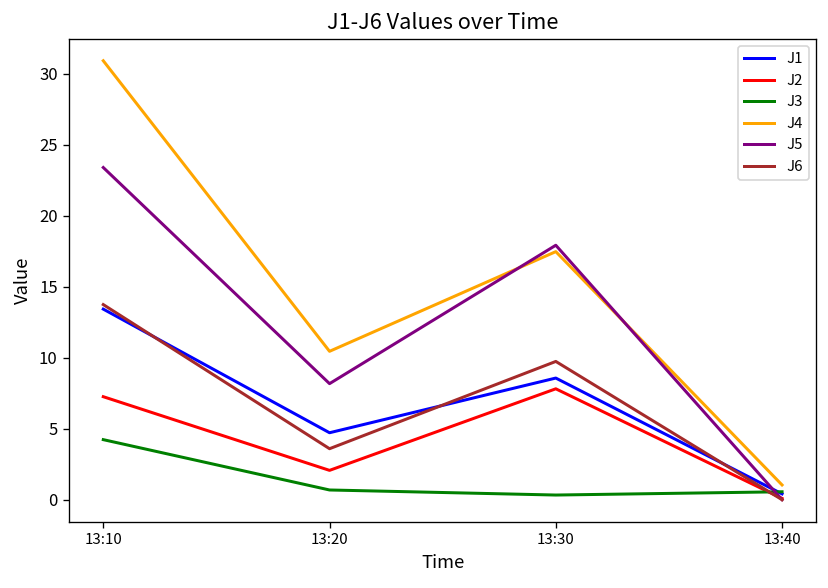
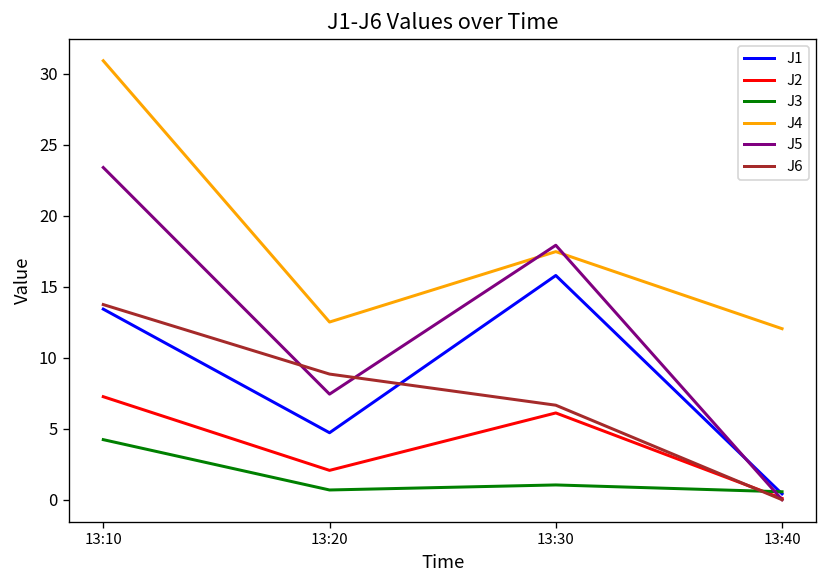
J4, 13:20: 10.5 -> 12.5
J5, 13:20: 8.2 -> 7.4
J6, 13:20: 3.6 -> 8.9
J1, 13:30: 8.6 -> 15.8
J2, 13:30: 7.8 -> 6.1
J3, 13:30: 0.3 -> 1.0
J6, 13:30: 9.7 -> 6.7
J4, 13:40: 1.0 -> 12.1
